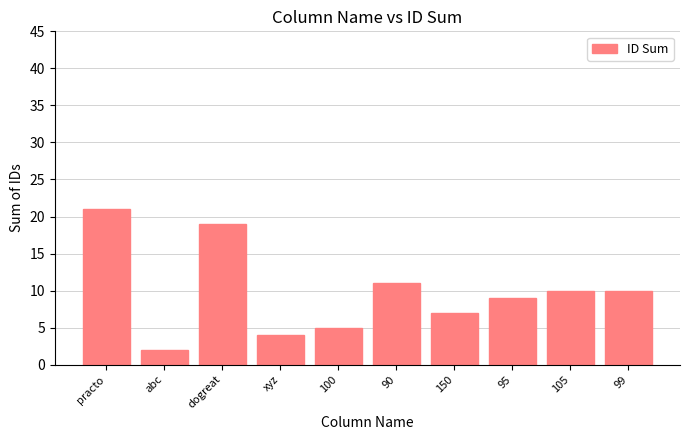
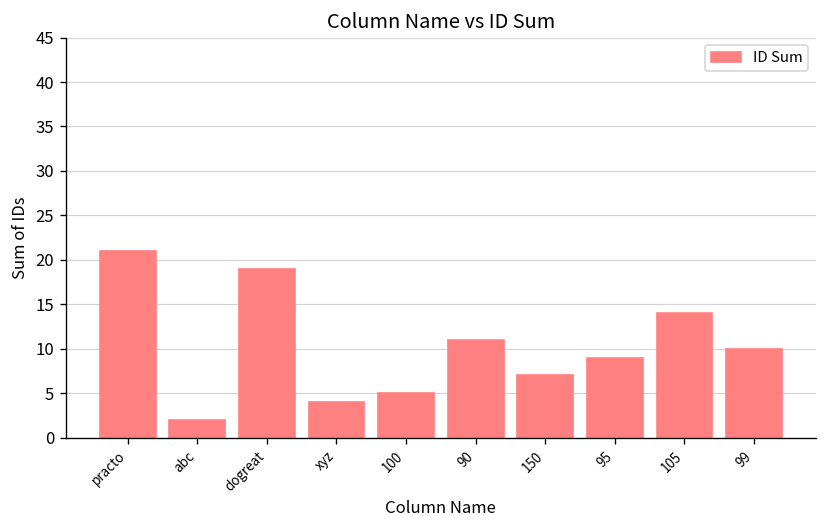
105: 10 -> 14
